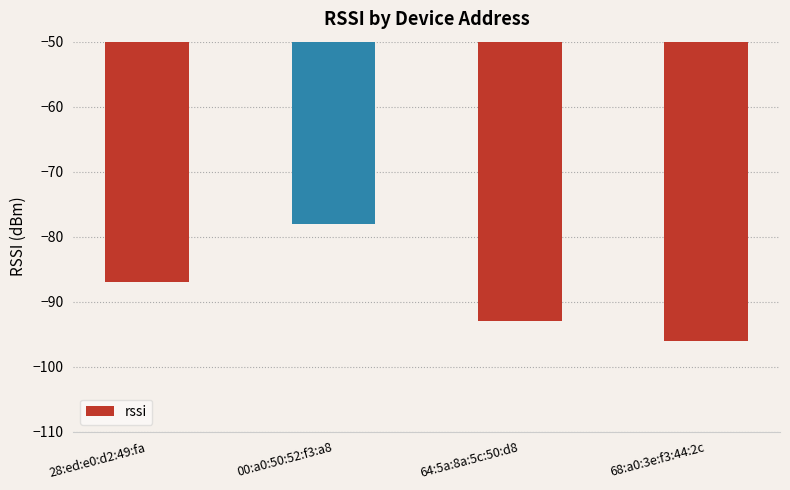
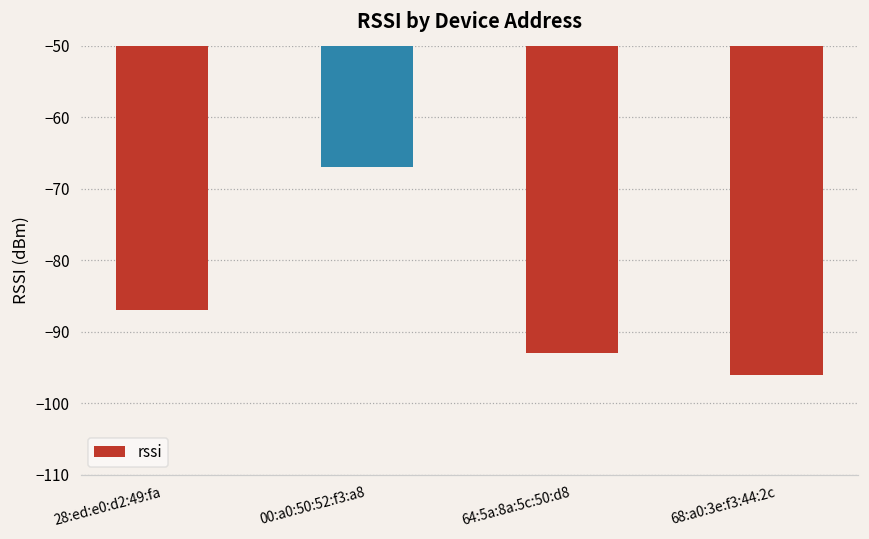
00:a0:50:52:f3:a8: -78 -> -67
